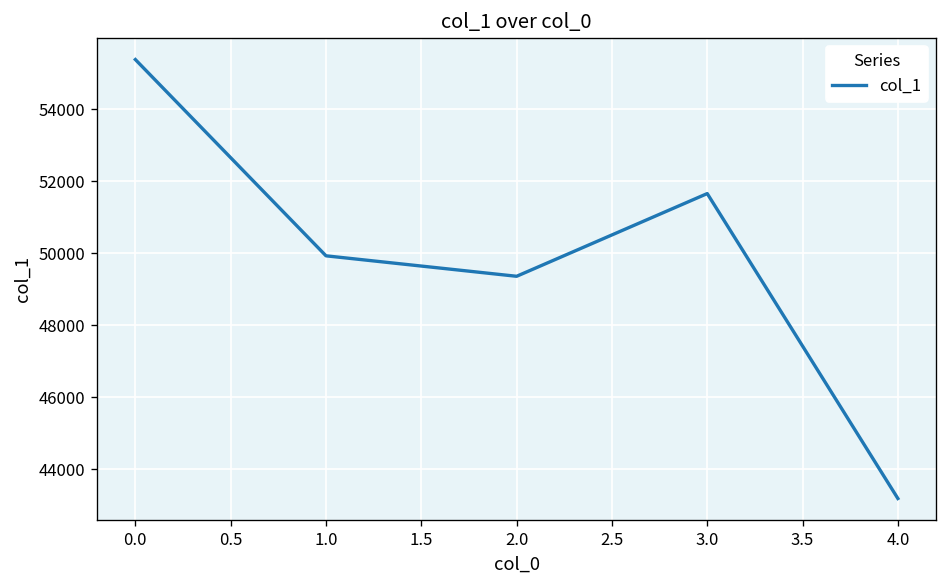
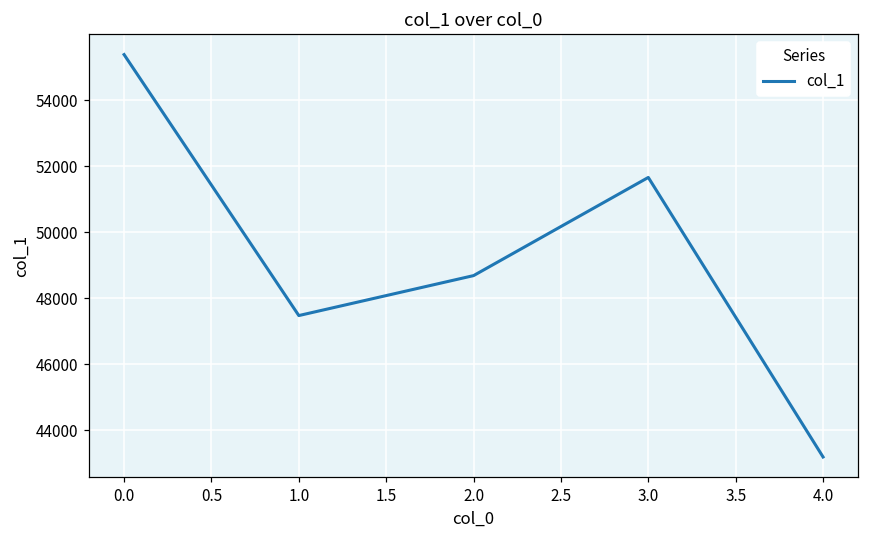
1.0: 49900 -> 47500
2.0: 49400 -> 48700
